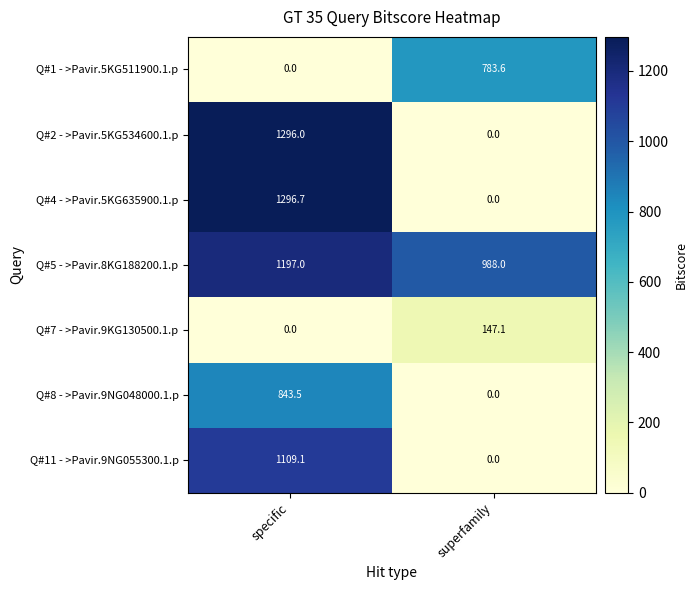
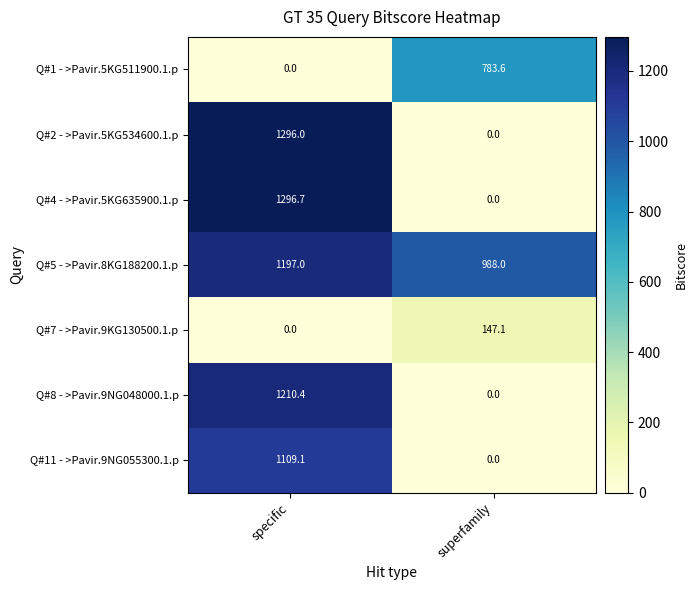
Q#8 - >Pavir.9NG048000.1.p, specific: 843.5 -> 1210.4
